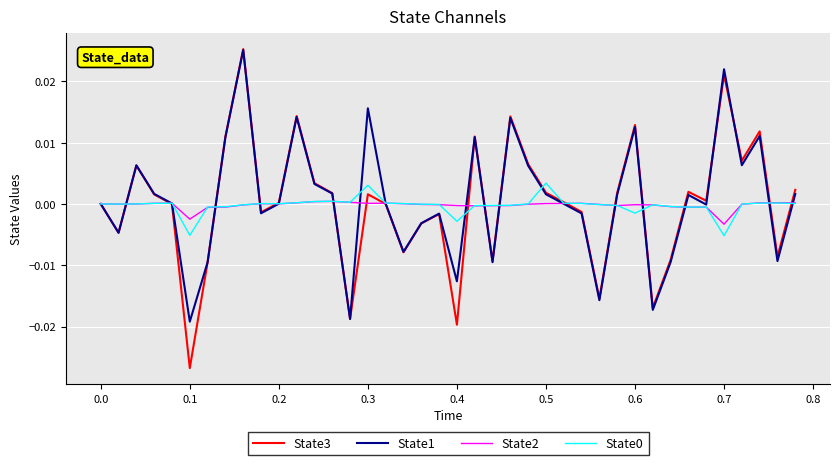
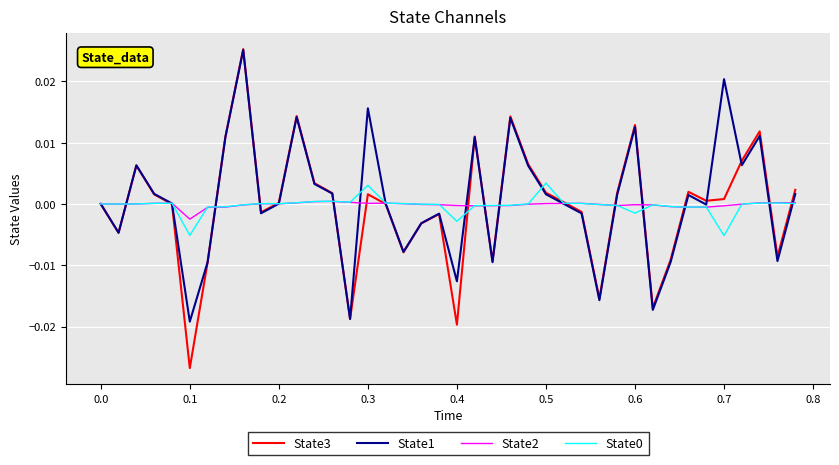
State3, 0.7: 0.021 -> 0.001
State1, 0.7: 0.022 -> 0.020
State2, 0.7: -0.003 -> 0.000
